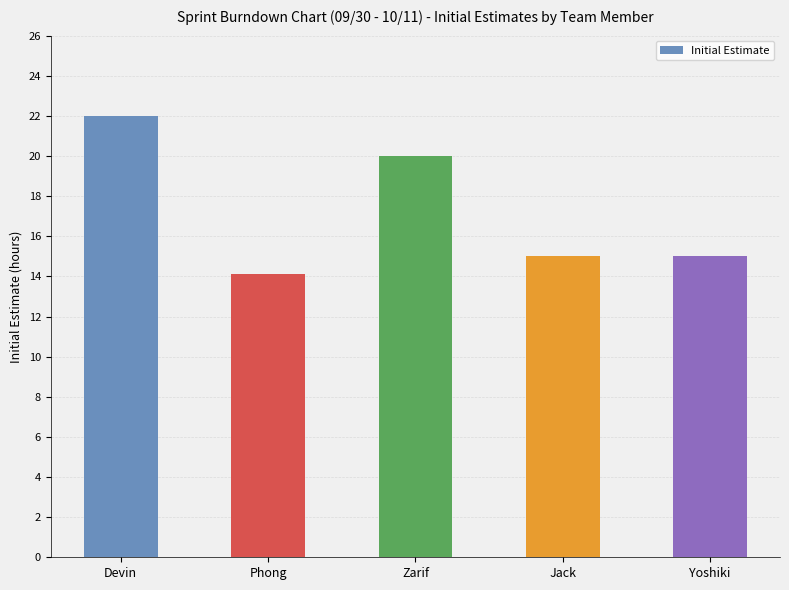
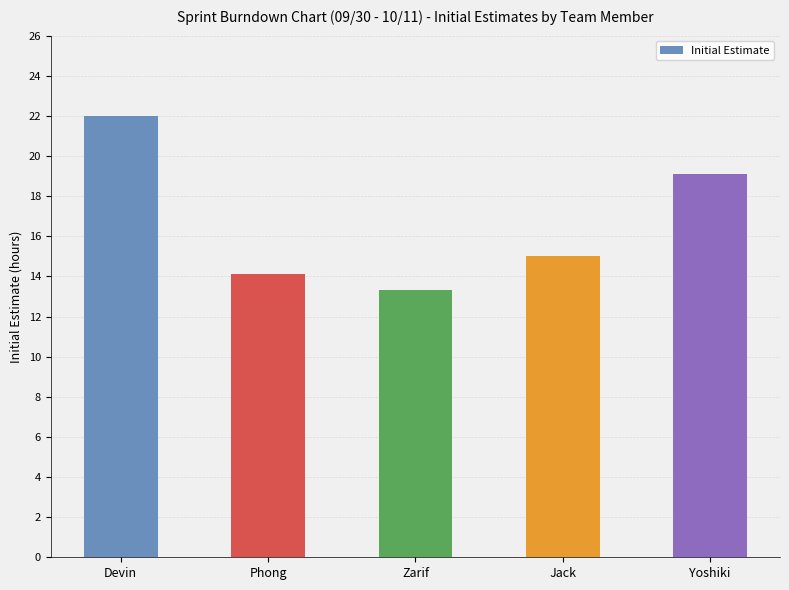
Zarif: 20.0 -> 13.3
Yoshiki: 15.0 -> 19.1
